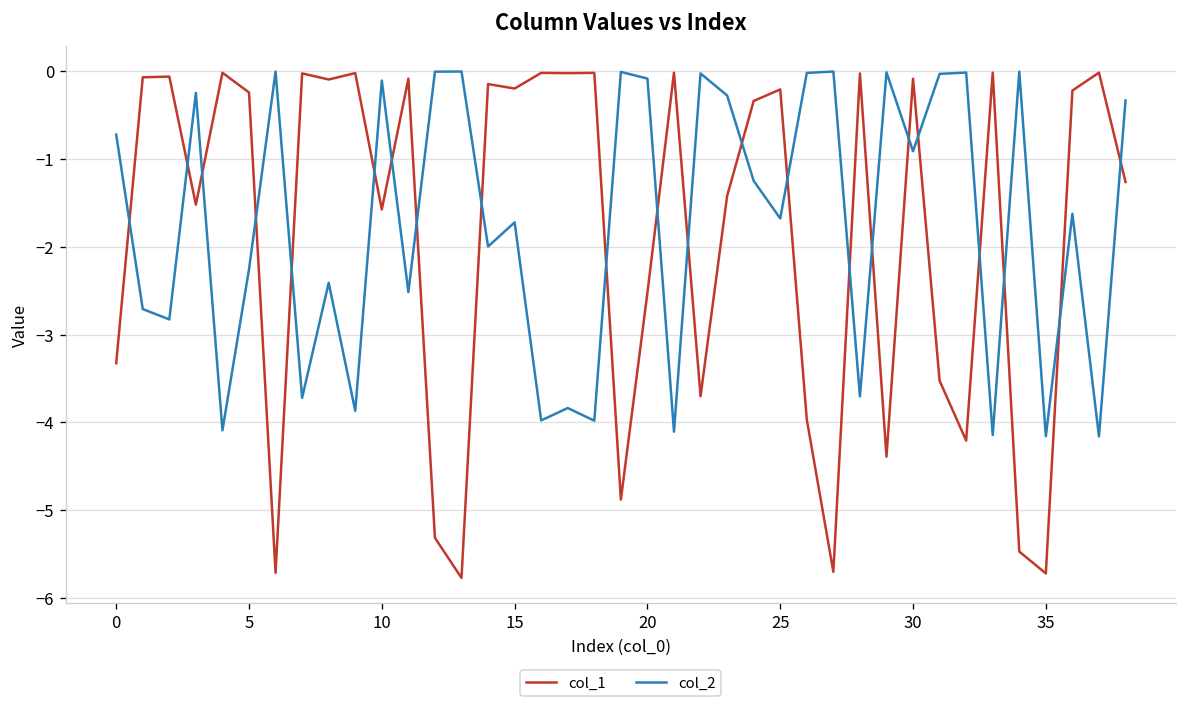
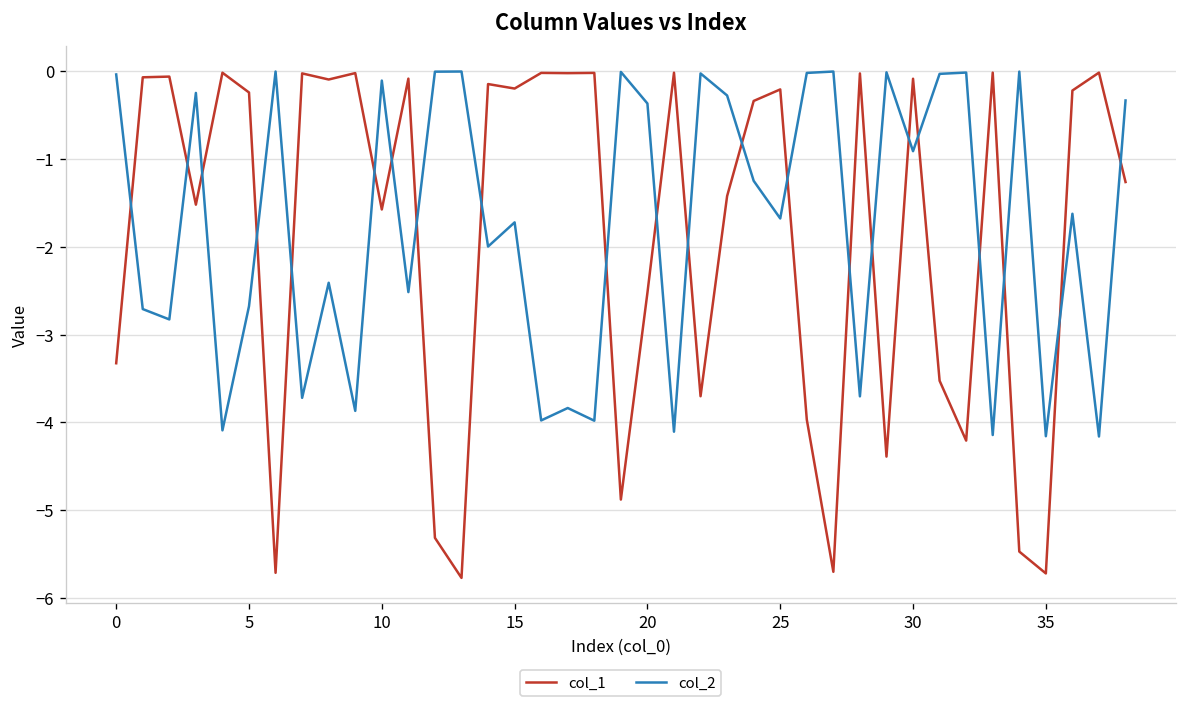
col_2, 0: -0.7 -> 0.0
col_2, 5: -2.3 -> -2.7
col_2, 20: -0.1 -> -0.4
